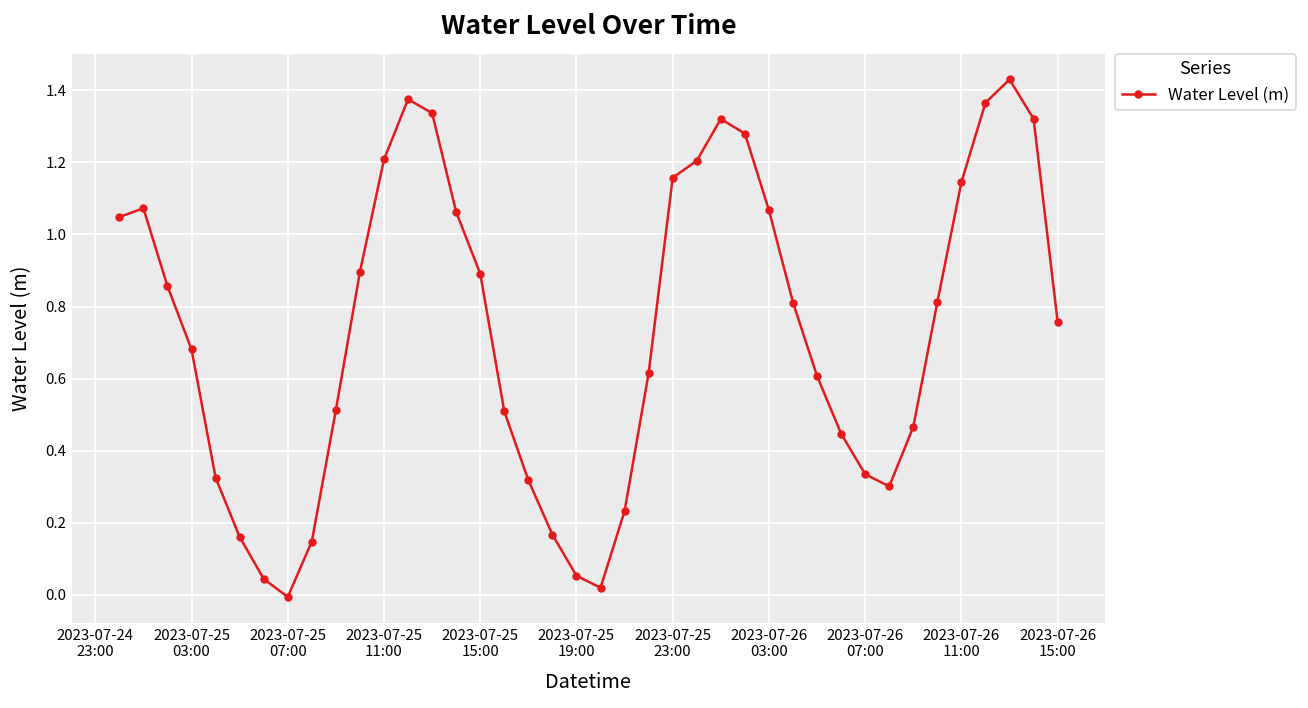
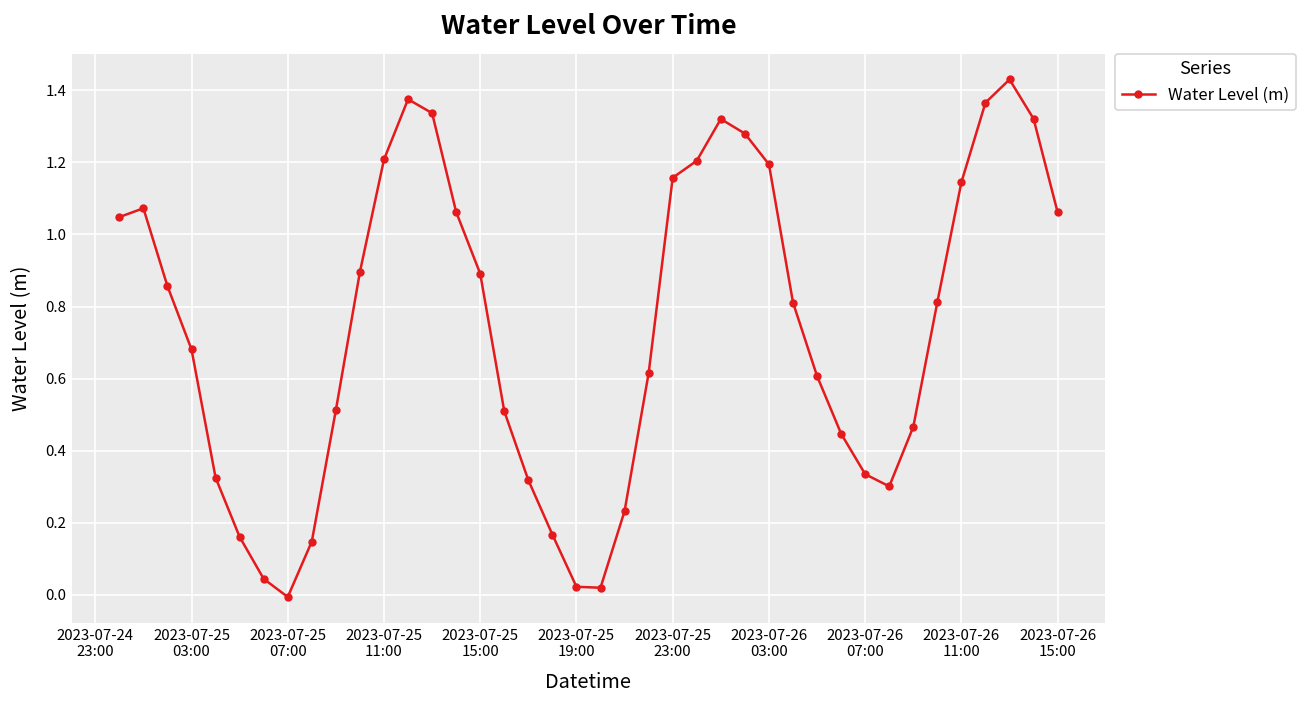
2023-07-25 19:00: 0.05 -> 0.02
2023-07-26 03:00: 1.07 -> 1.19
2023-07-26 15:00: 0.76 -> 1.06
